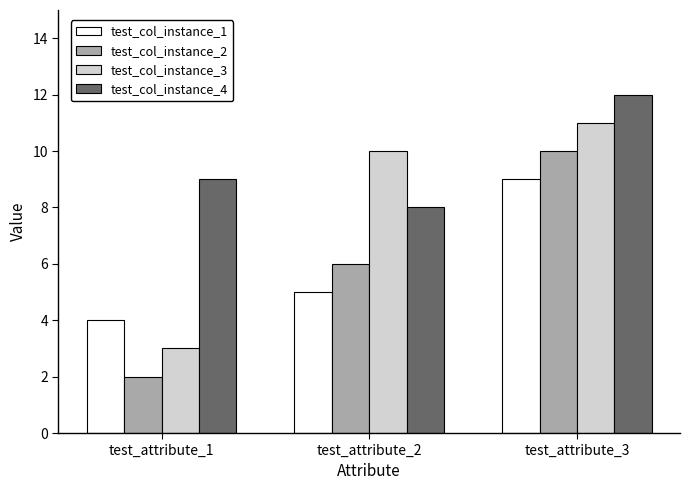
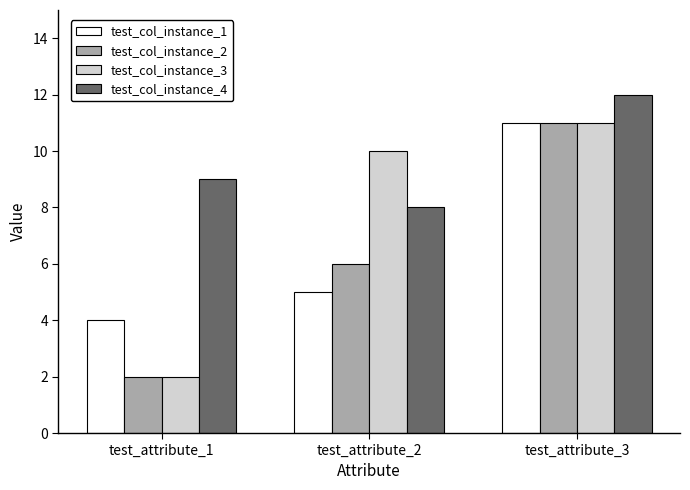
test_col_instance_3, test_attribute_1: 3 -> 2
test_col_instance_1, test_attribute_3: 9 -> 11
test_col_instance_2, test_attribute_3: 10 -> 11
